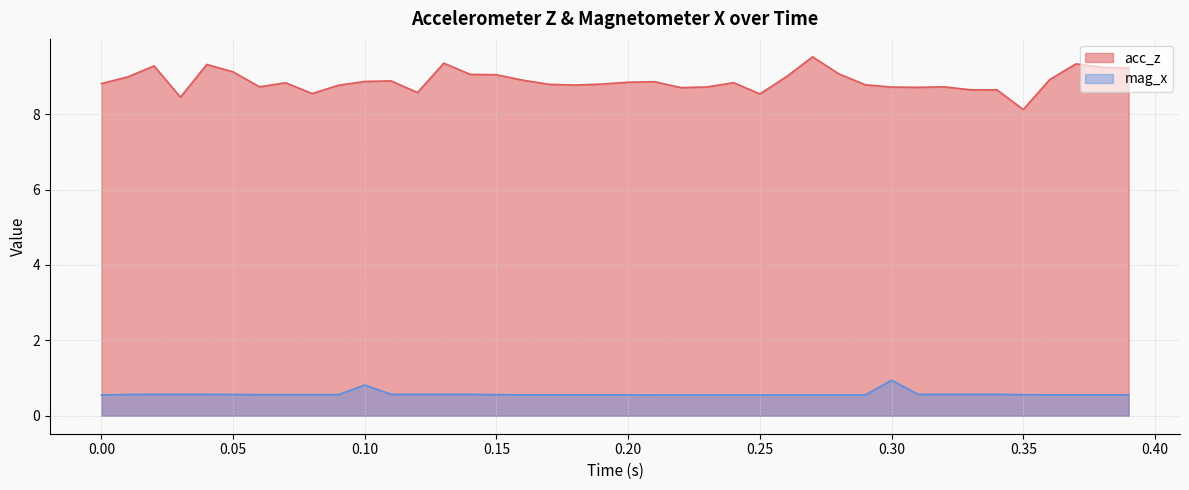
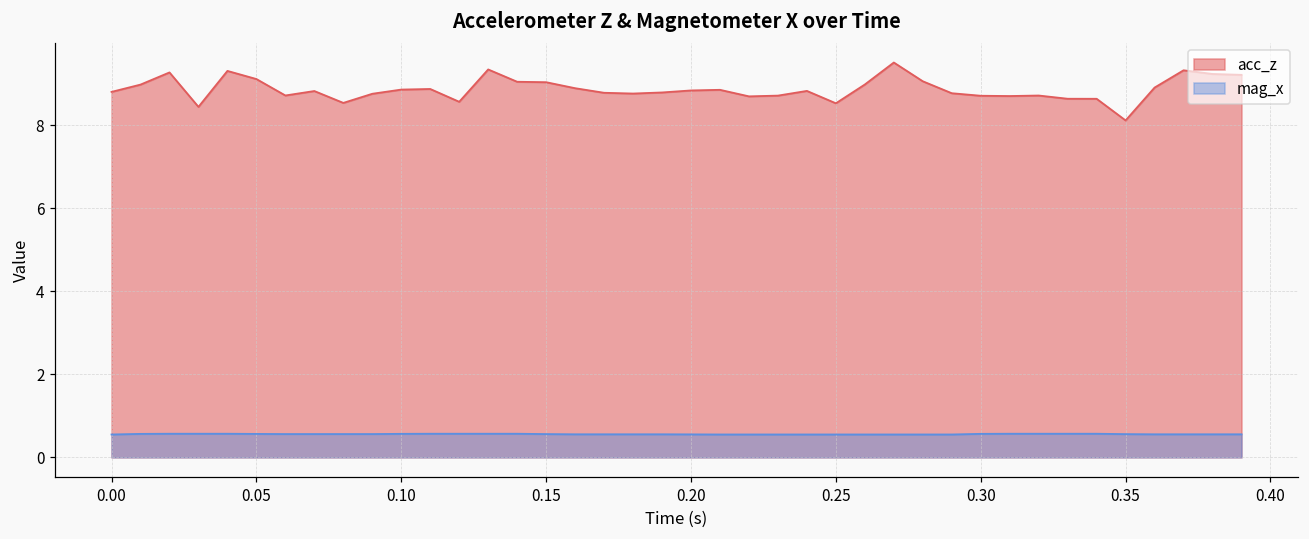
mag_x, 0.10: 0.8 -> 0.6
mag_x, 0.30: 0.9 -> 0.6
